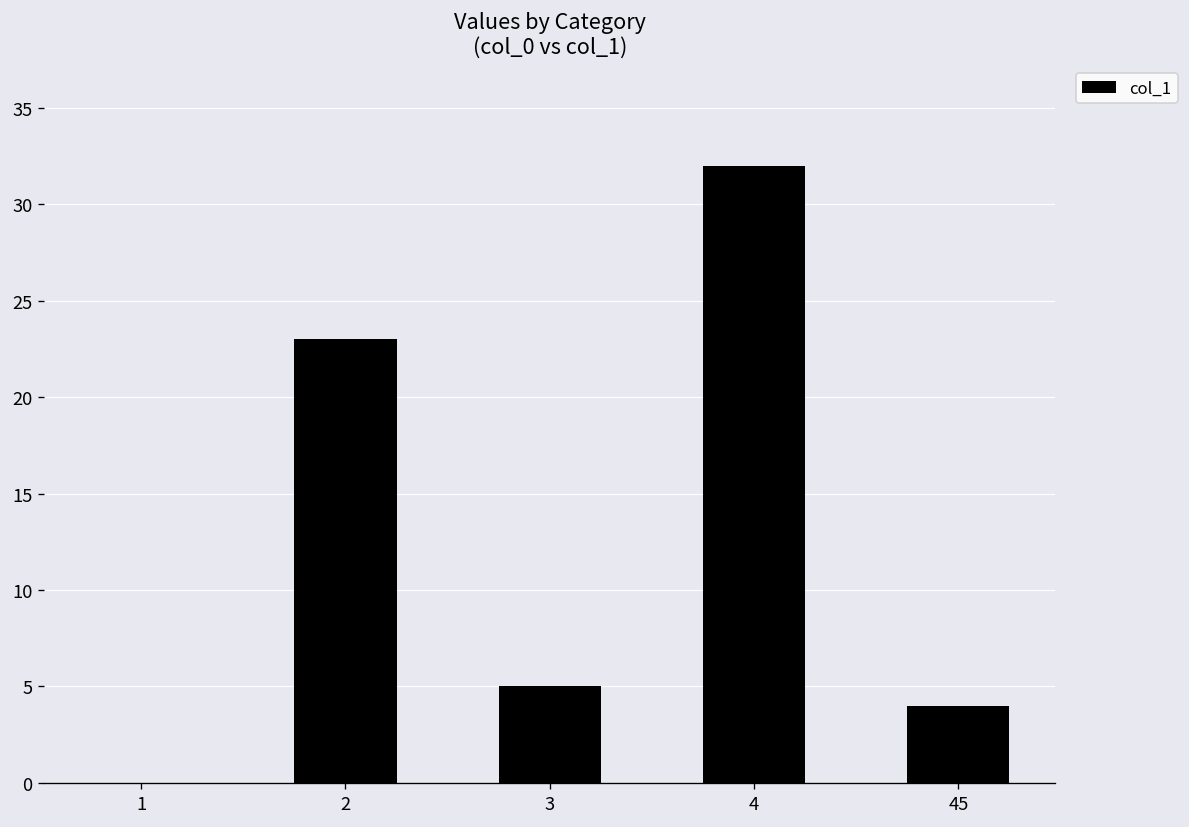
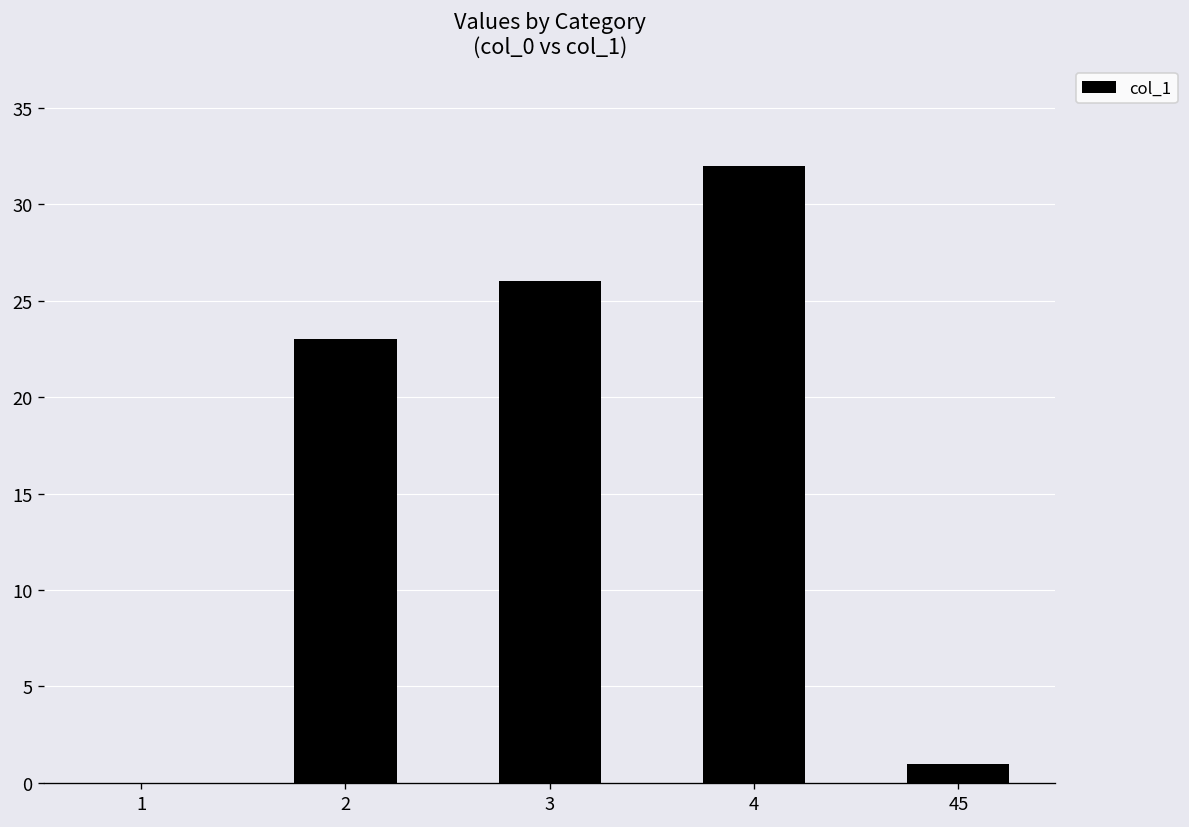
3: 5 -> 26
45: 4 -> 1
